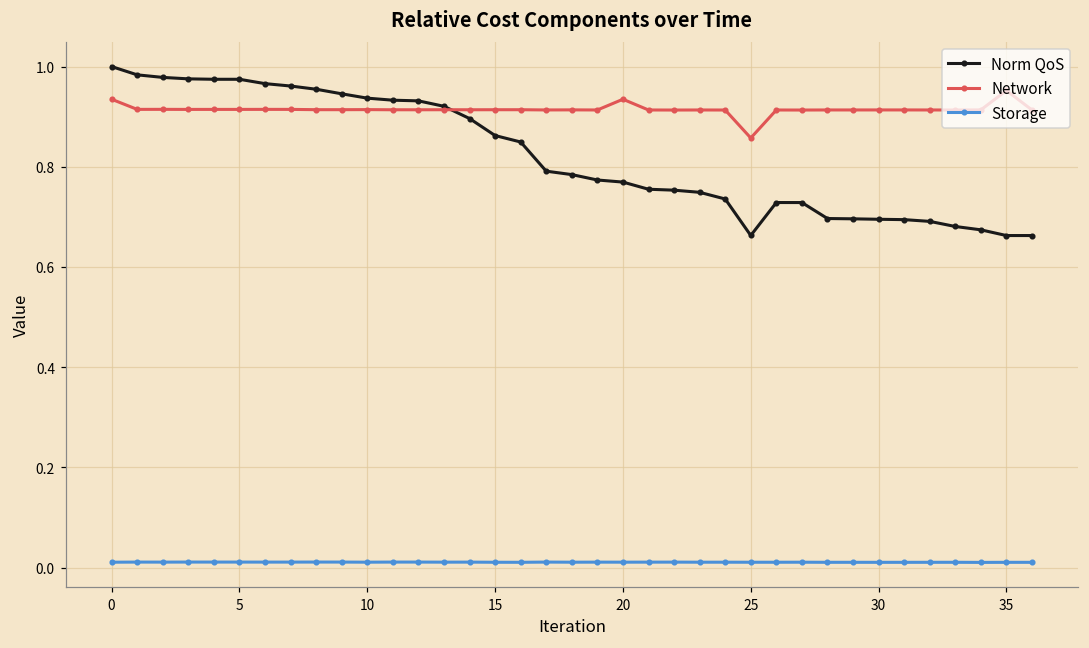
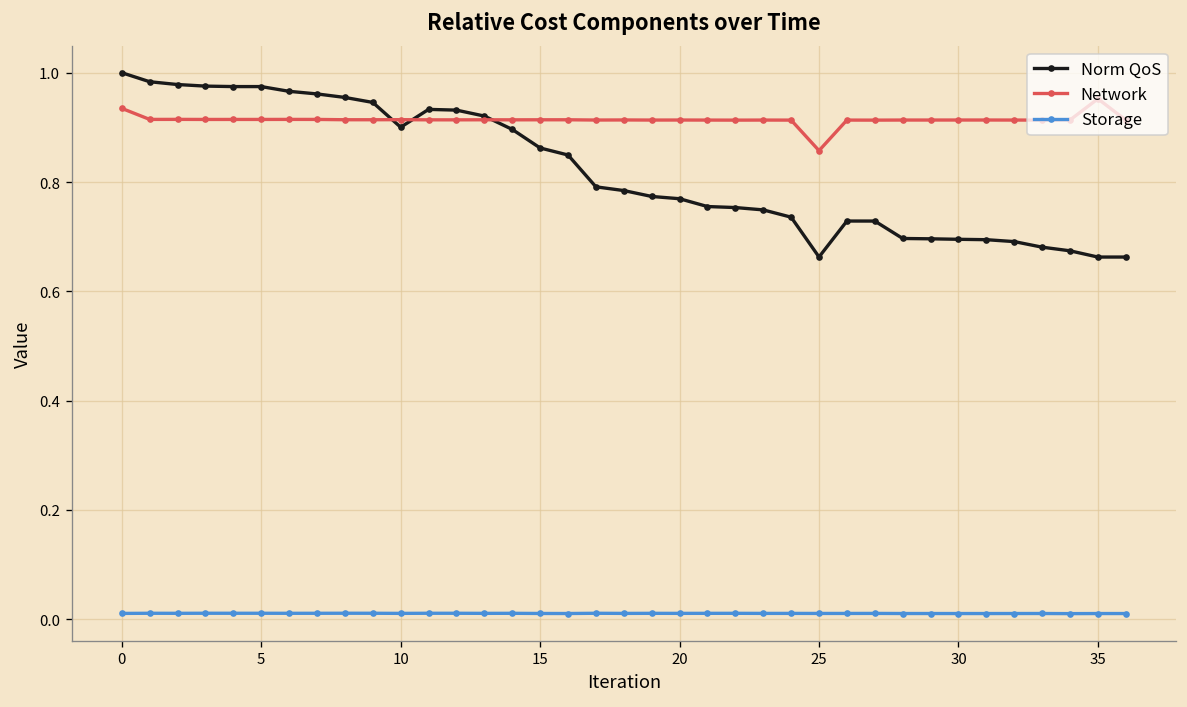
Norm QoS, 10: 0.94 -> 0.90
Network, 20: 0.93 -> 0.91
